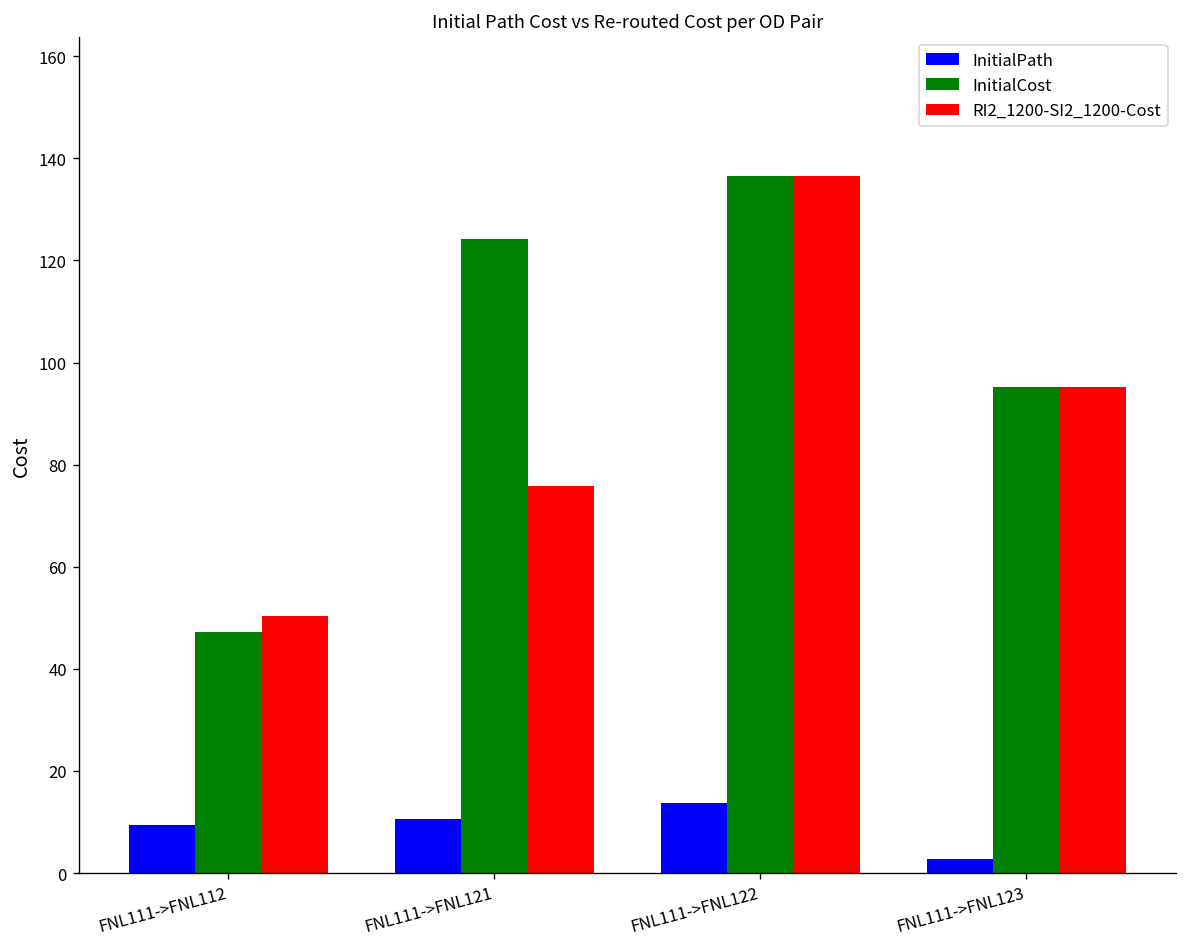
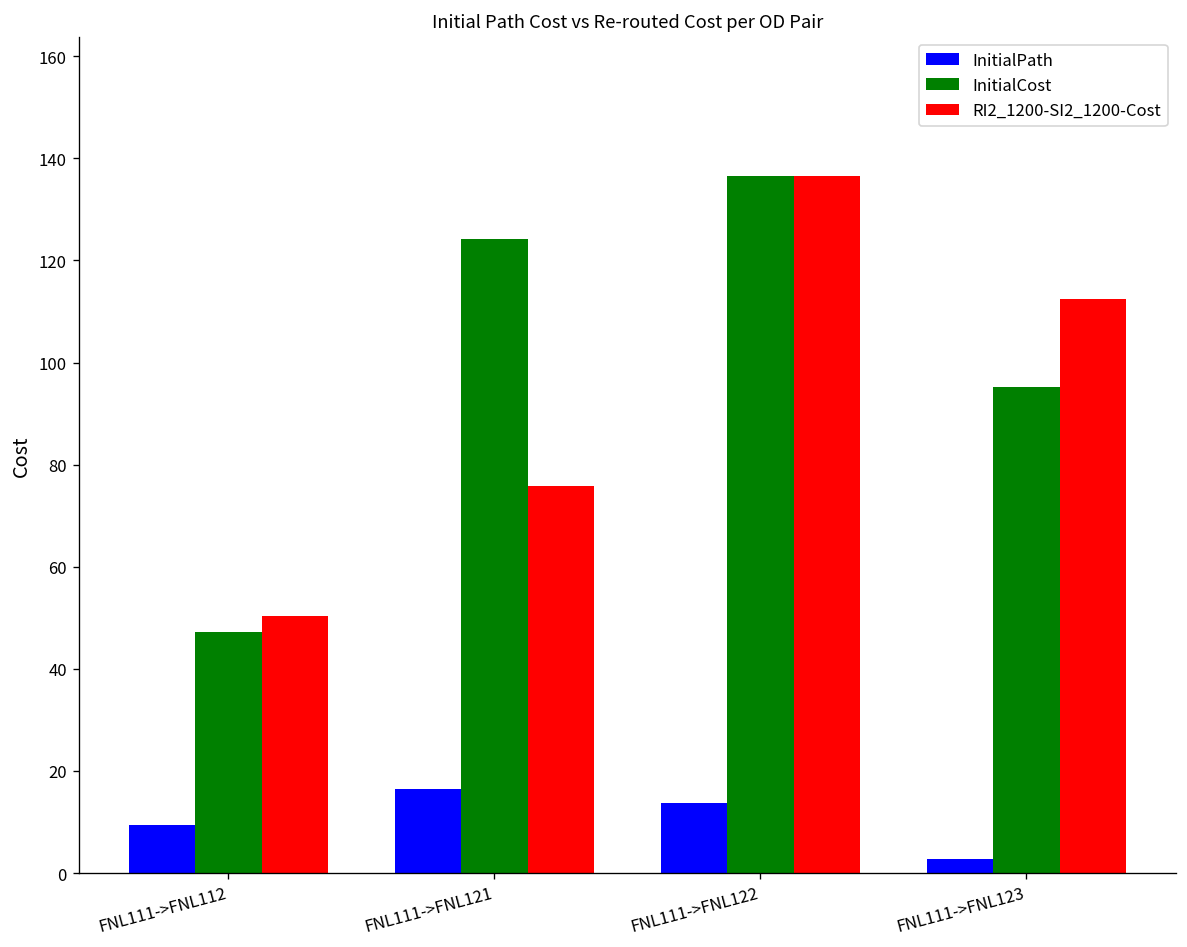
InitialPath, FNL111->FNL121: 11 -> 17
RI2_1200-SI2_1200-Cost, FNL111->FNL123: 95 -> 112
